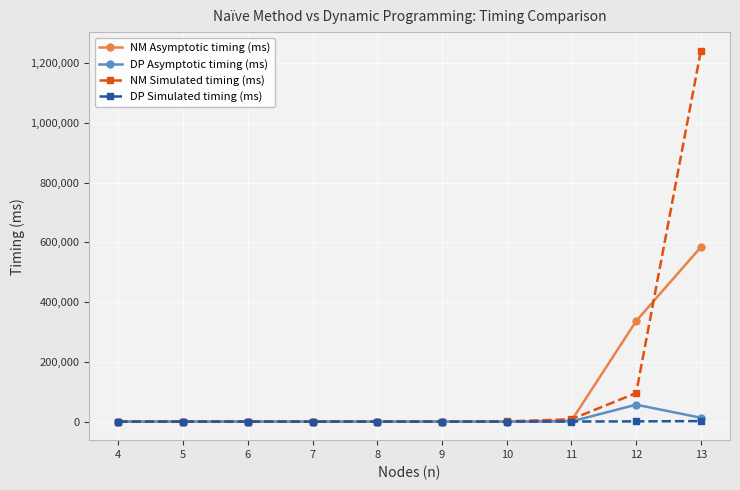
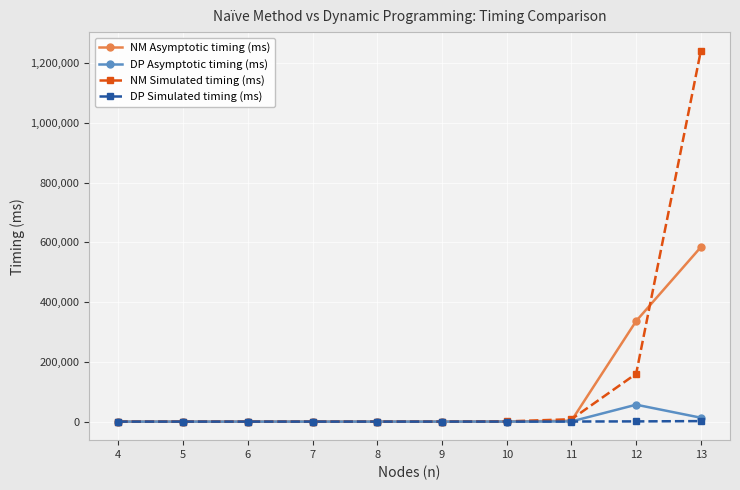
NM Simulated timing (ms), 12: 100,000 -> 160,000
